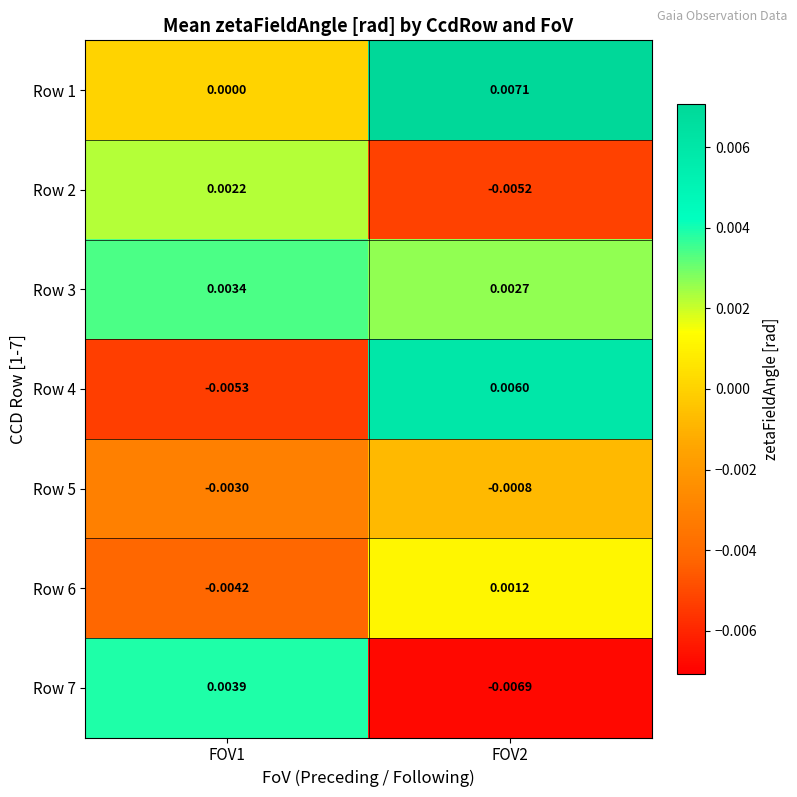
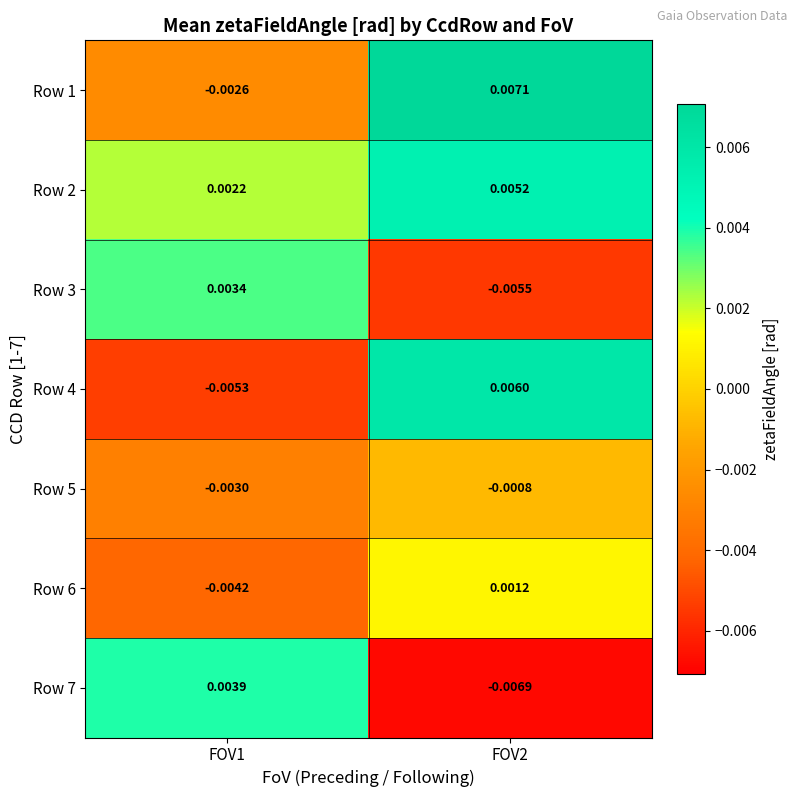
Row 1, FOV1: 0.0000 -> -0.0026
Row 2, FOV2: -0.0052 -> 0.0052
Row 3, FOV2: 0.0027 -> -0.0055
